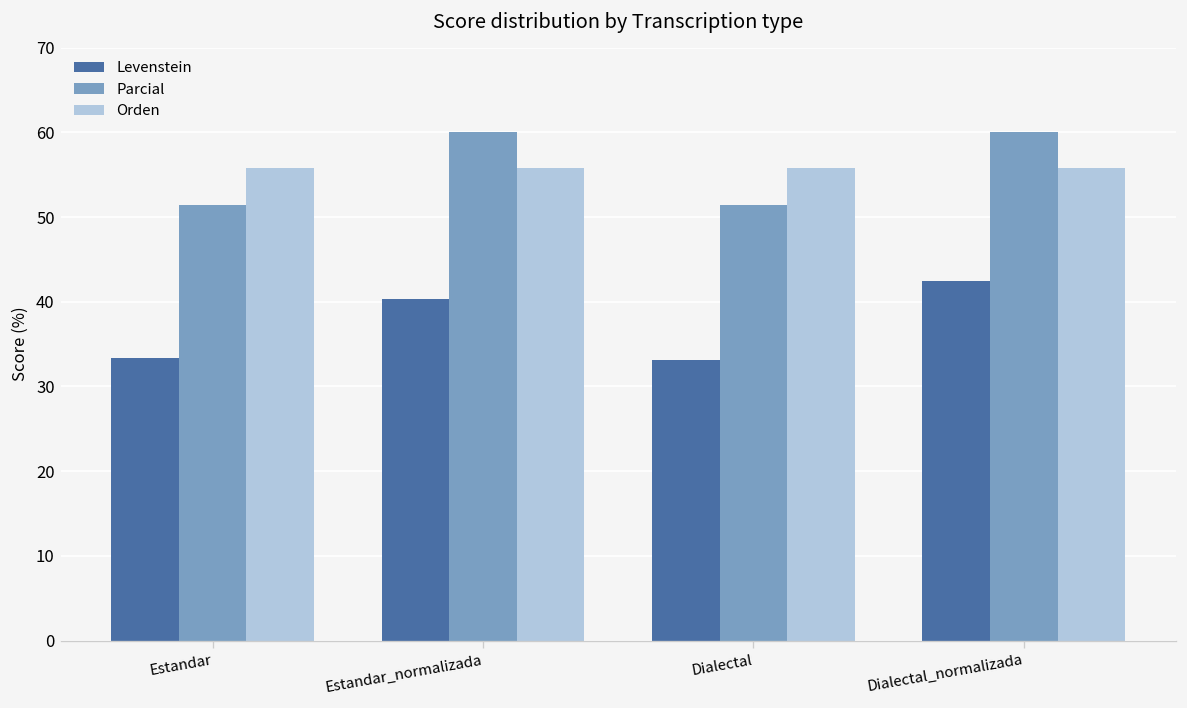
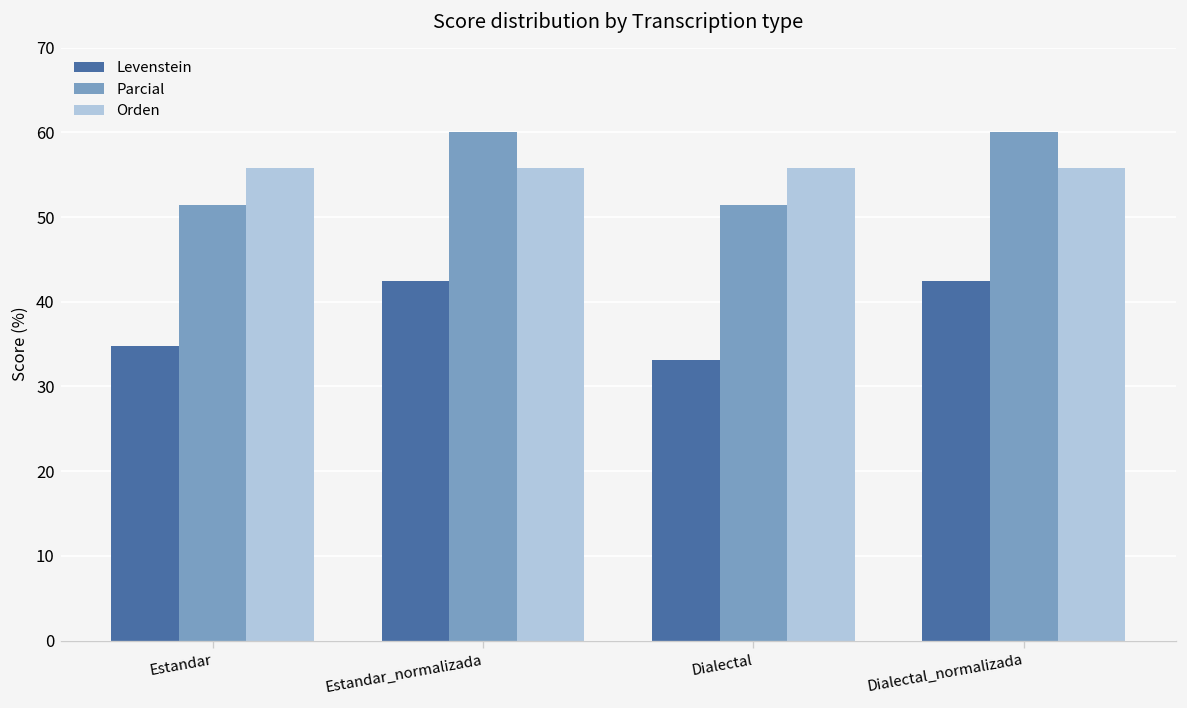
Levenstein, Estandar: 33 -> 35
Levenstein, Estandar_normalizada: 40 -> 42
